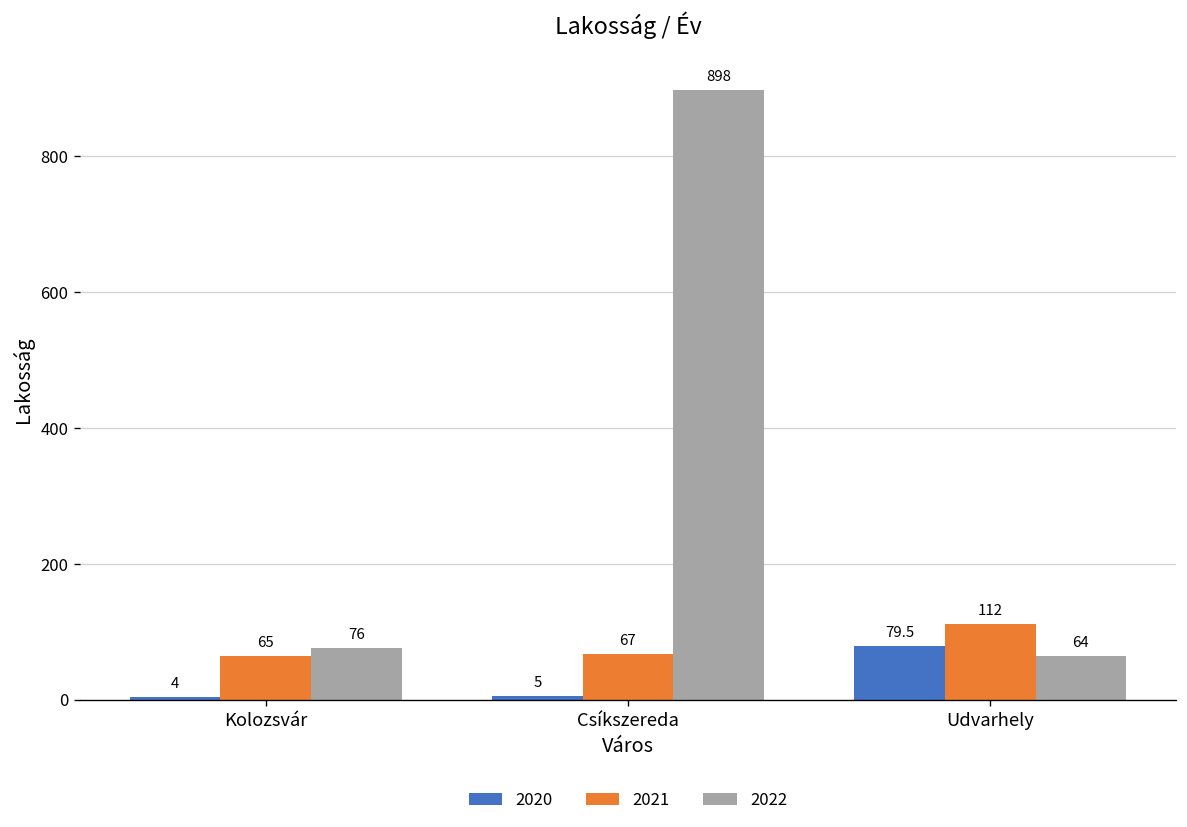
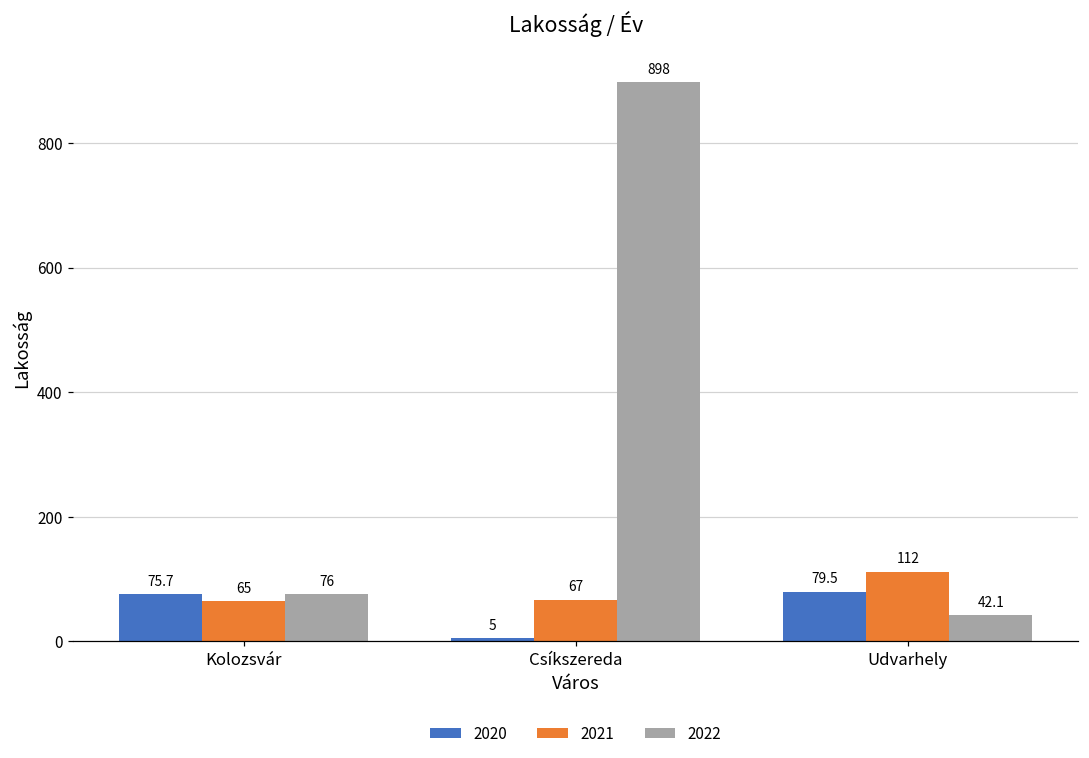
2020, Kolozsvár: 4 -> 75.7
2022, Udvarhely: 64 -> 42.1
